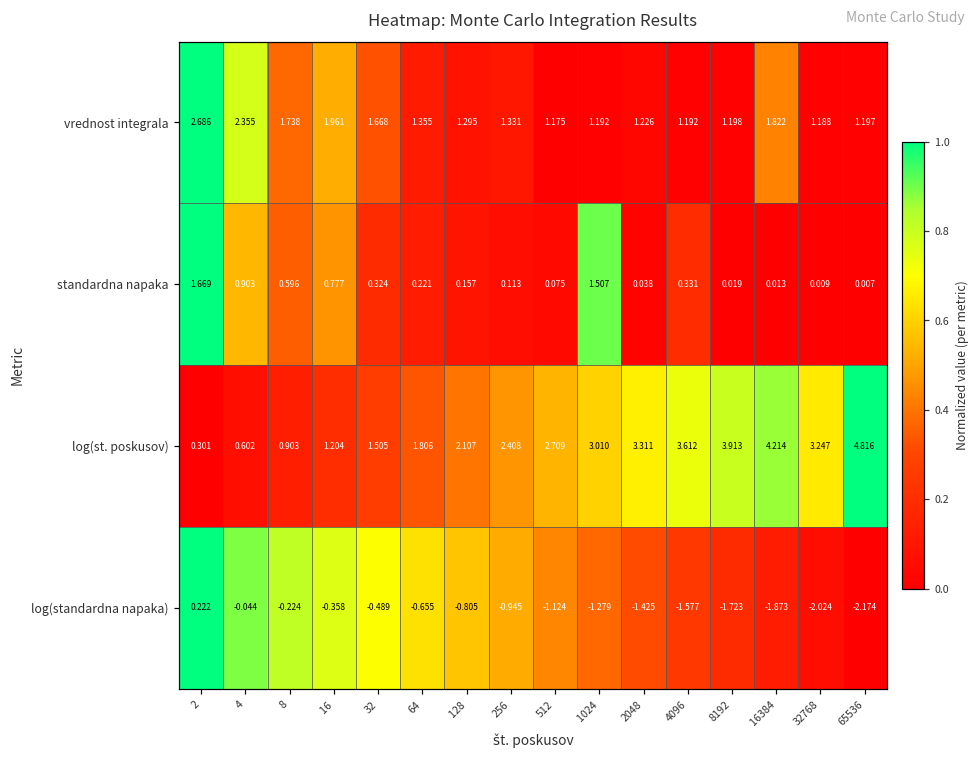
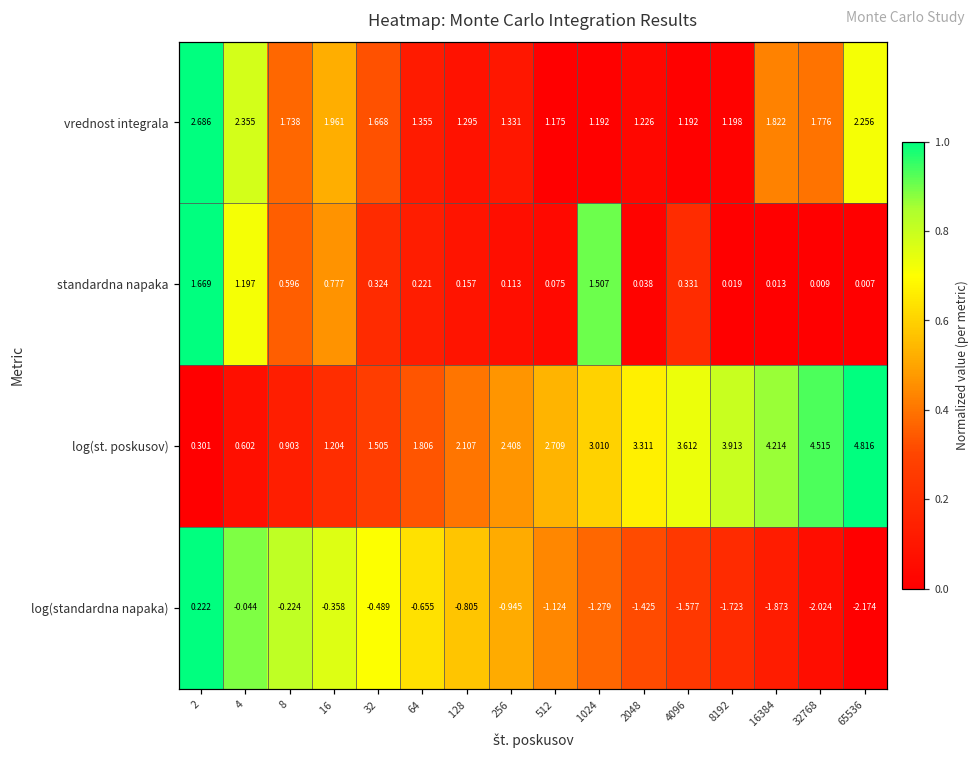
vrednost integrala, 32768: 1.188 -> 1.776
vrednost integrala, 65536: 1.197 -> 2.256
standardna napaka, 4: 0.903 -> 1.197
log(st. poskusov), 32768: 3.247 -> 4.515
